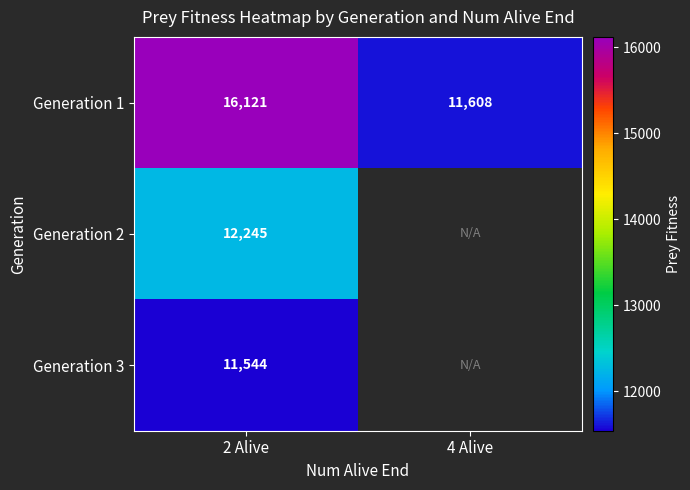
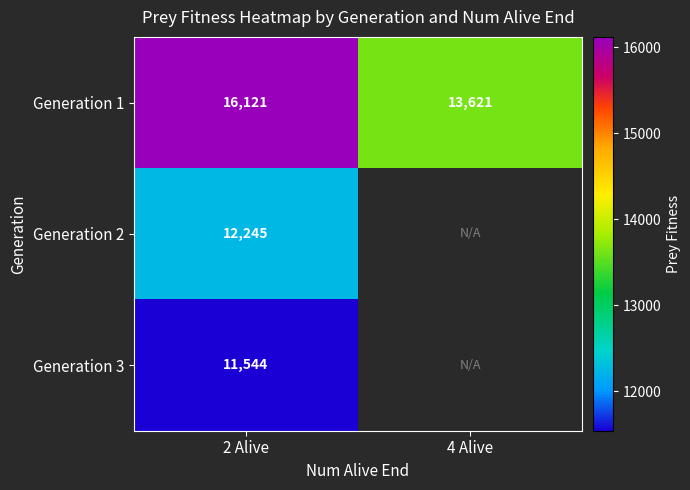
Generation 1, 4 Alive: 11,608 -> 13,621
